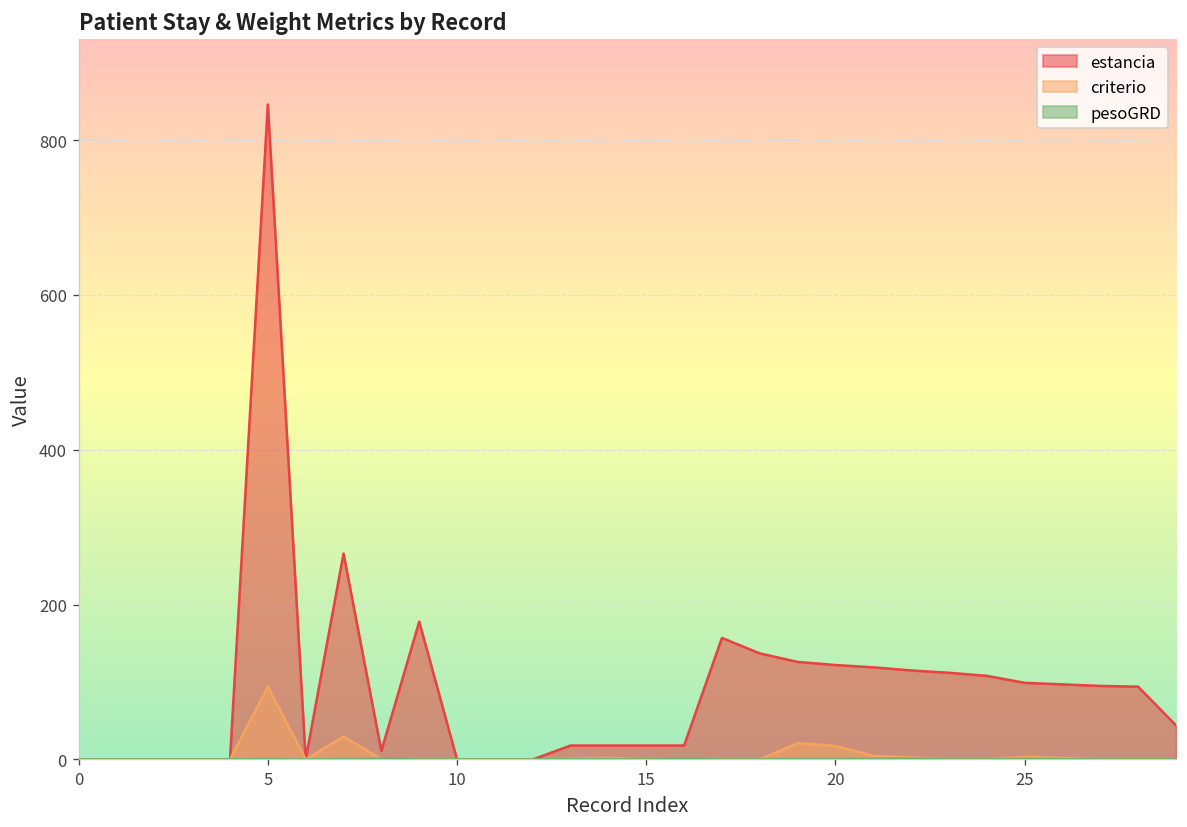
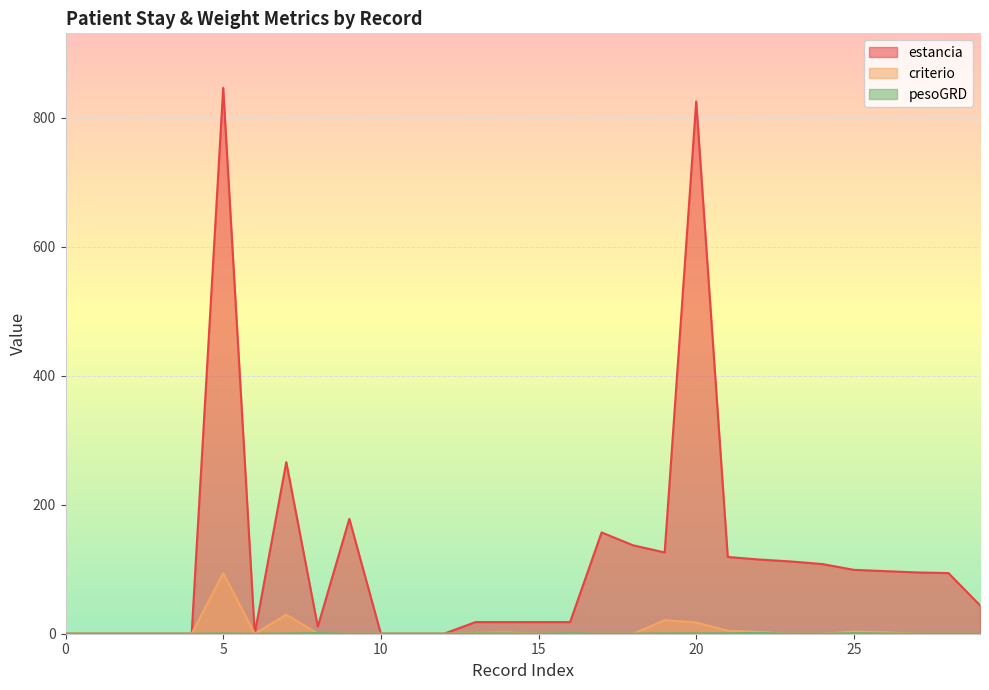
estancia, 20: 120 -> 830
